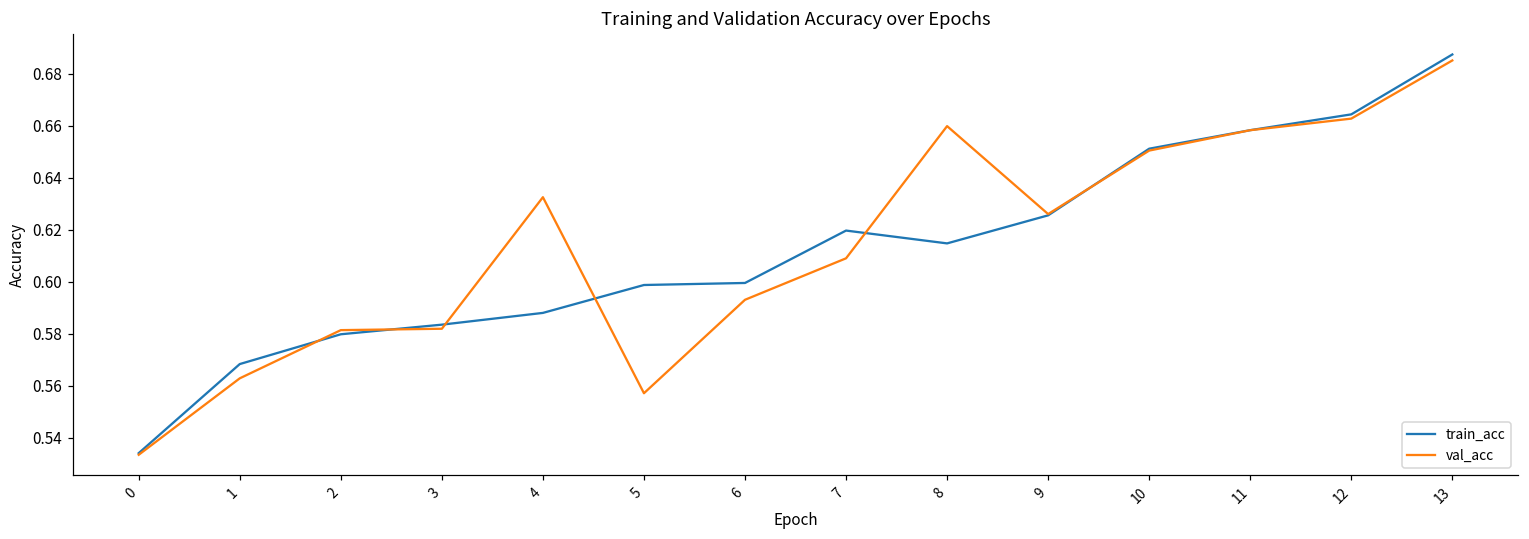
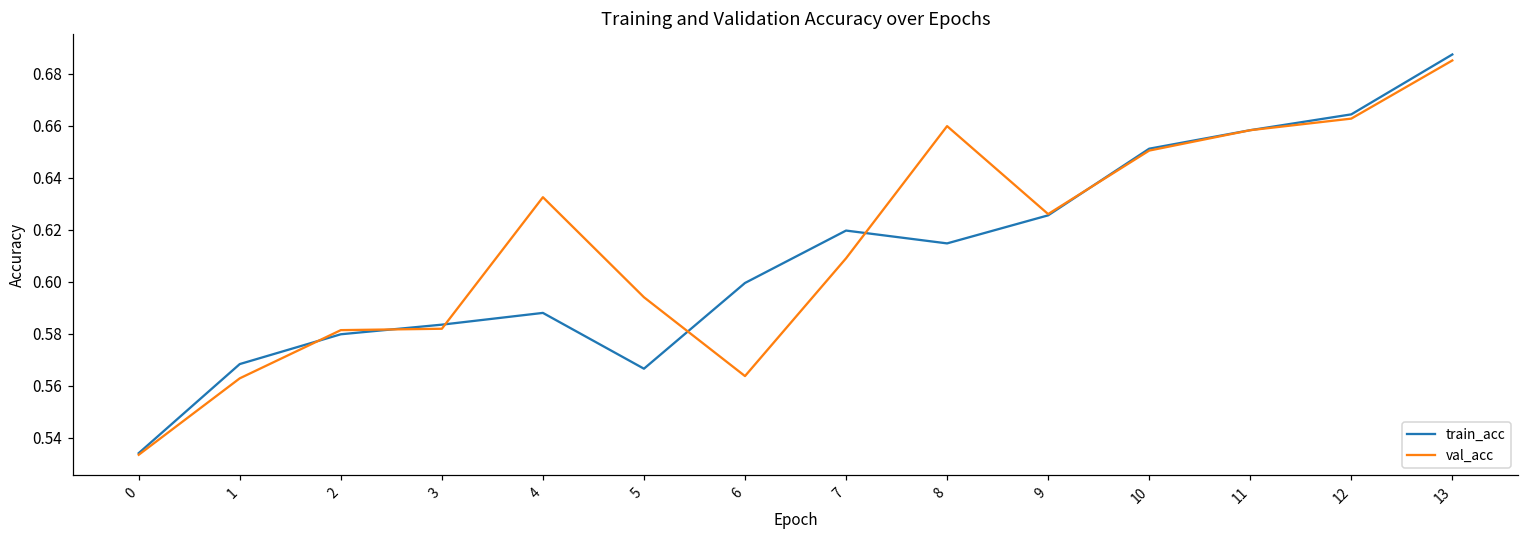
train_acc, 5: 0.599 -> 0.567
val_acc, 5: 0.557 -> 0.594
val_acc, 6: 0.593 -> 0.564
